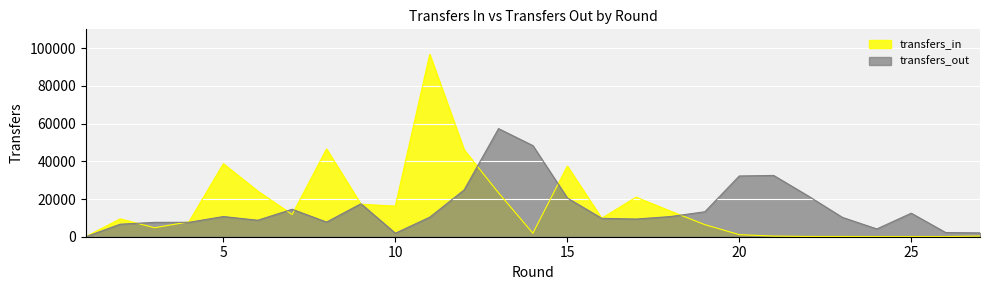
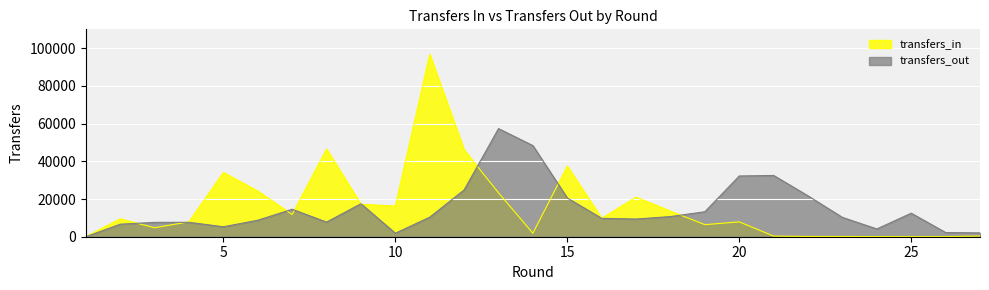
transfers_in, 5: 39000 -> 34000
transfers_out, 5: 11000 -> 5000
transfers_in, 20: 1000 -> 8000
